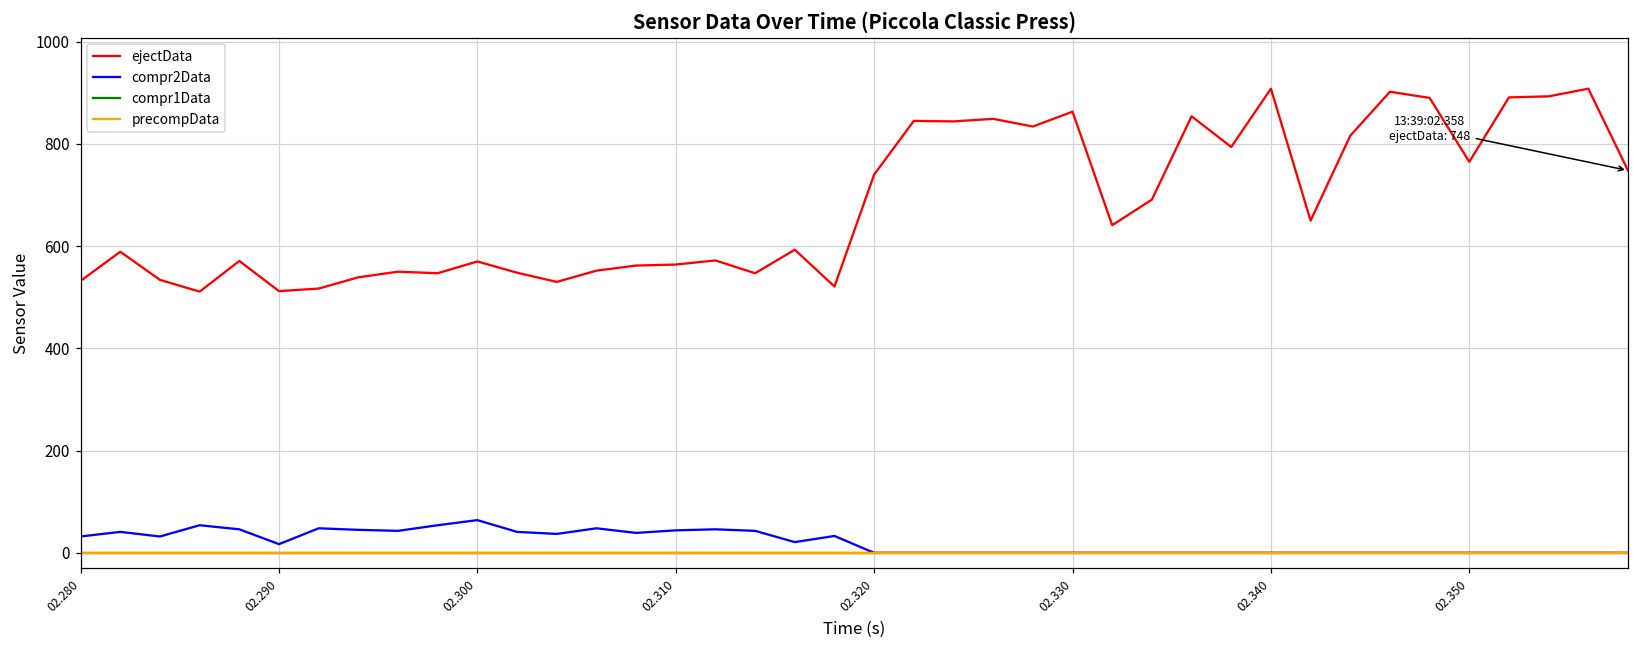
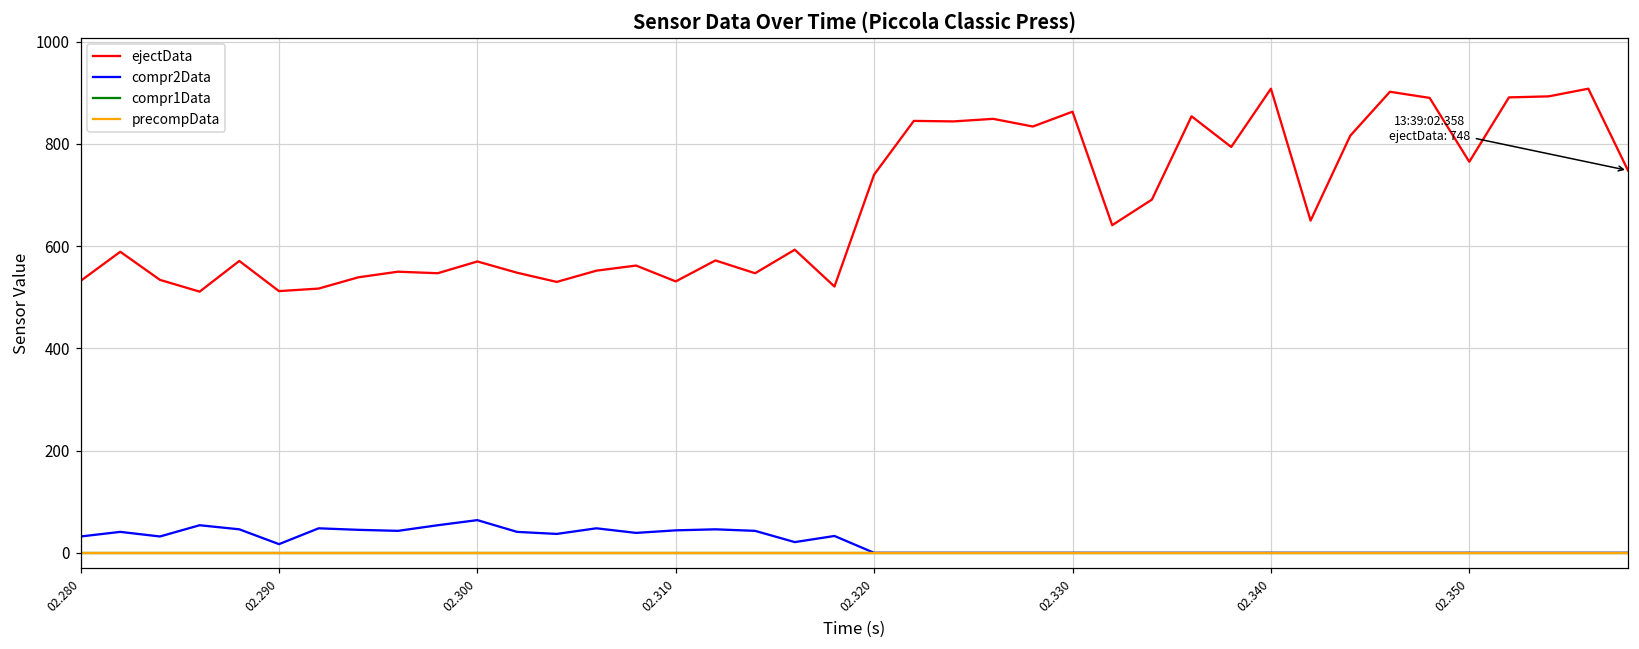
ejectData, 02.310: 560 -> 530
